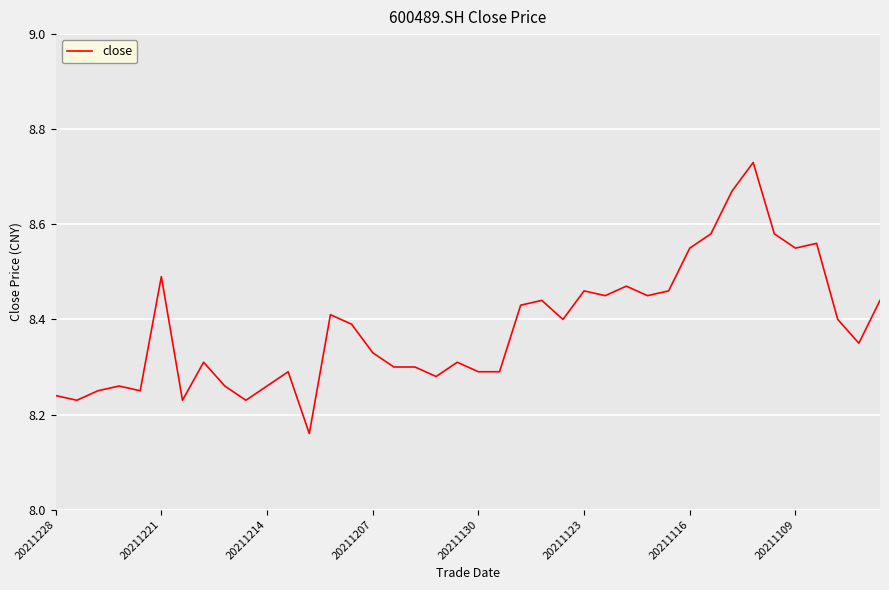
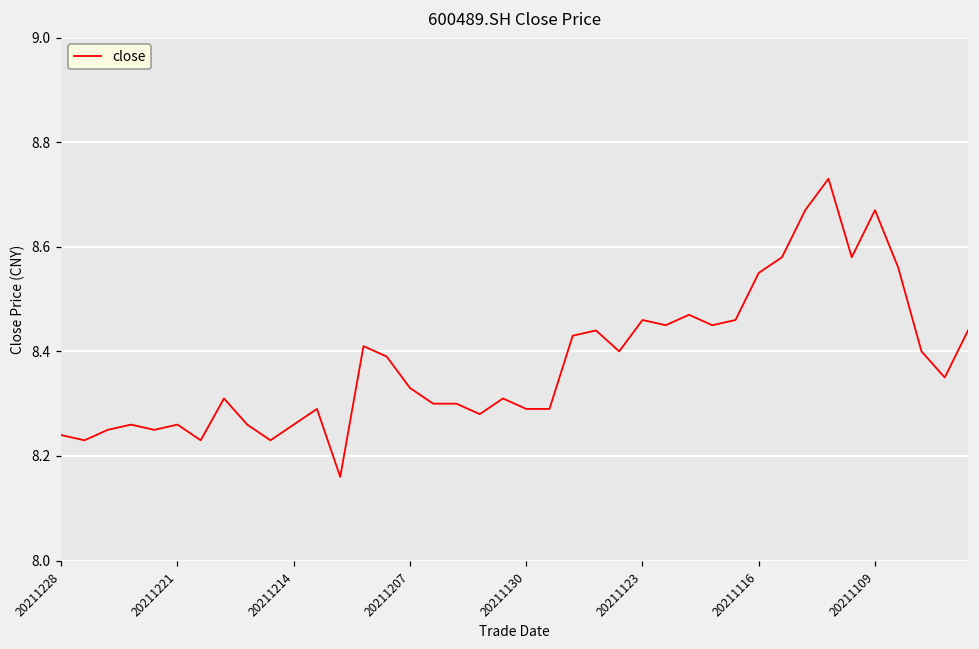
20211221: 8.49 -> 8.26
20211109: 8.55 -> 8.67
